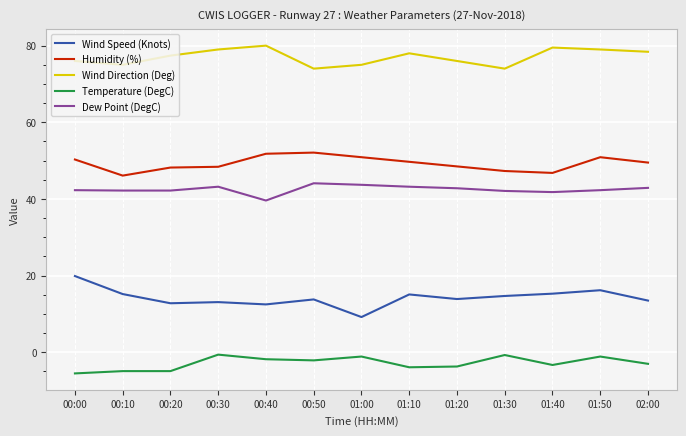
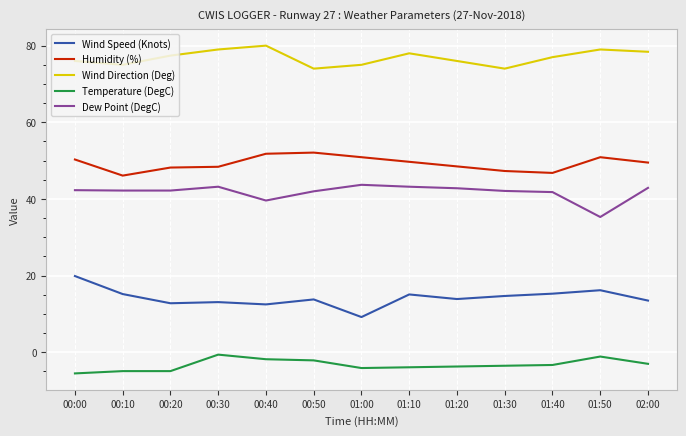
Dew Point (DegC), 00:50: 44 -> 42
Temperature (DegC), 01:00: -1 -> -4
Temperature (DegC), 01:30: -1 -> -4
Wind Direction (Deg), 01:40: 80 -> 77
Dew Point (DegC), 01:50: 42 -> 35
